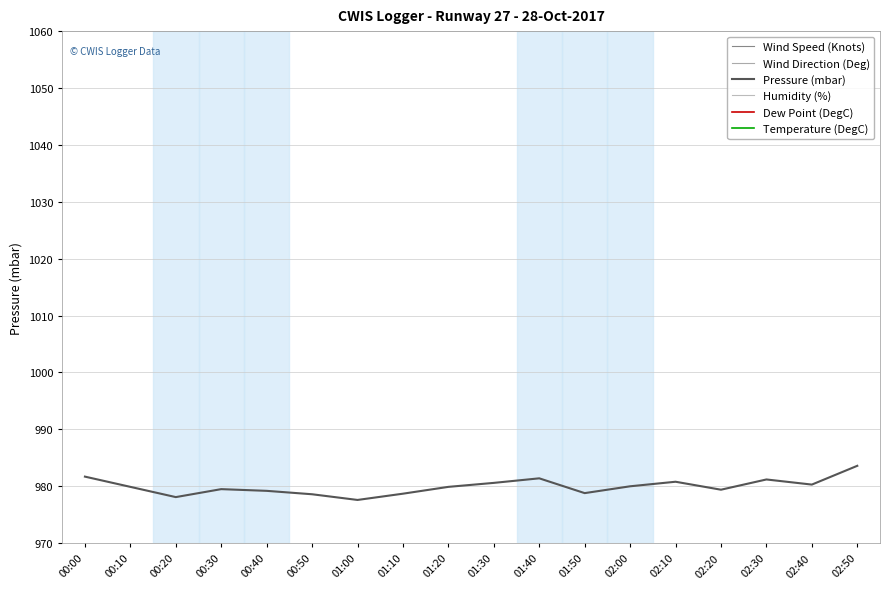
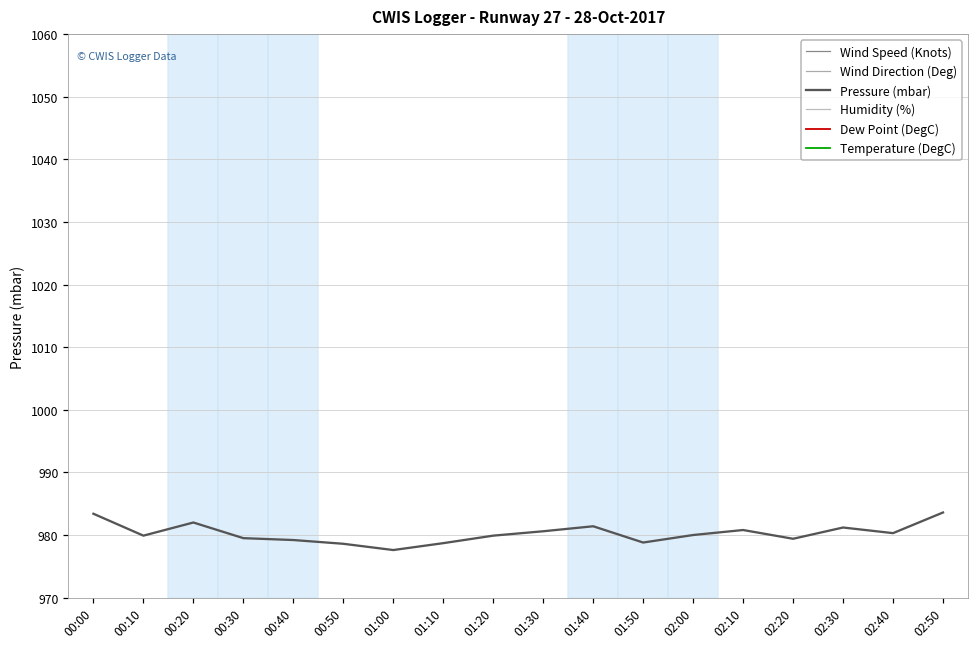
Pressure (mbar), 00:00: 982 -> 983
Pressure (mbar), 00:20: 978 -> 982
